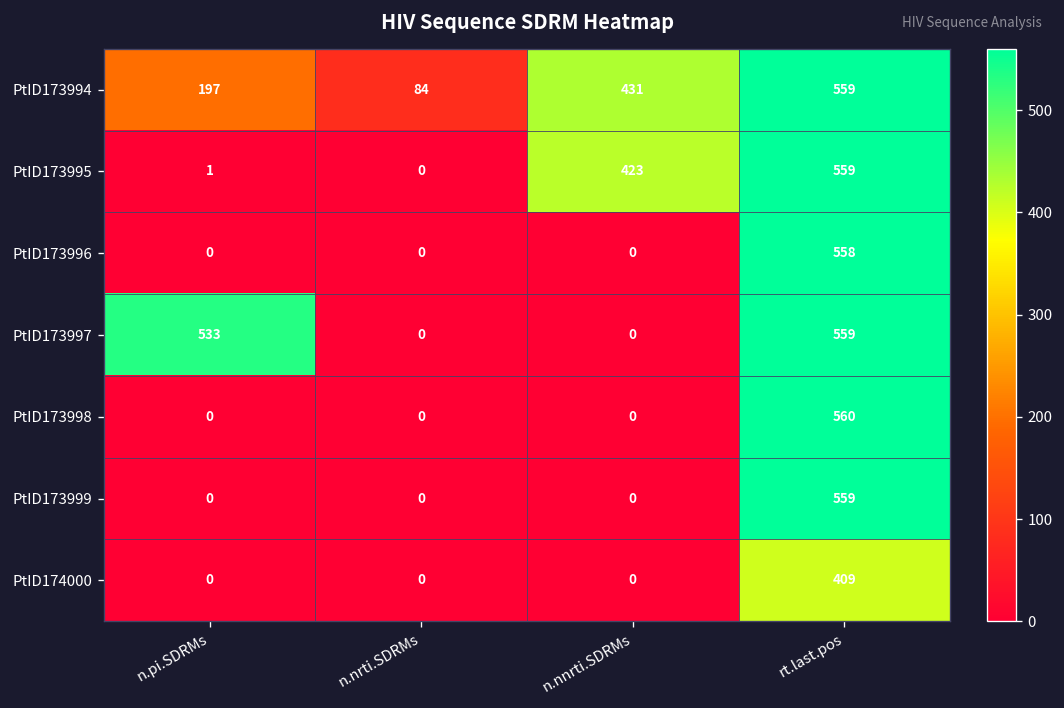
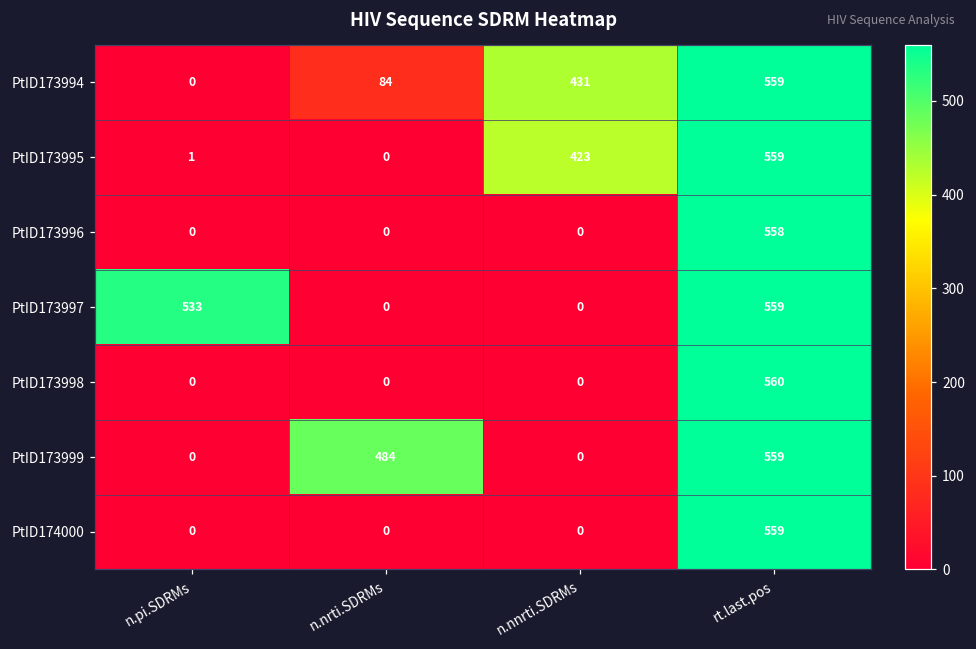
PtID173994, n.pi.SDRMs: 197 -> 0
PtID173999, n.nrti.SDRMs: 0 -> 484
PtID174000, rt.last.pos: 409 -> 559
